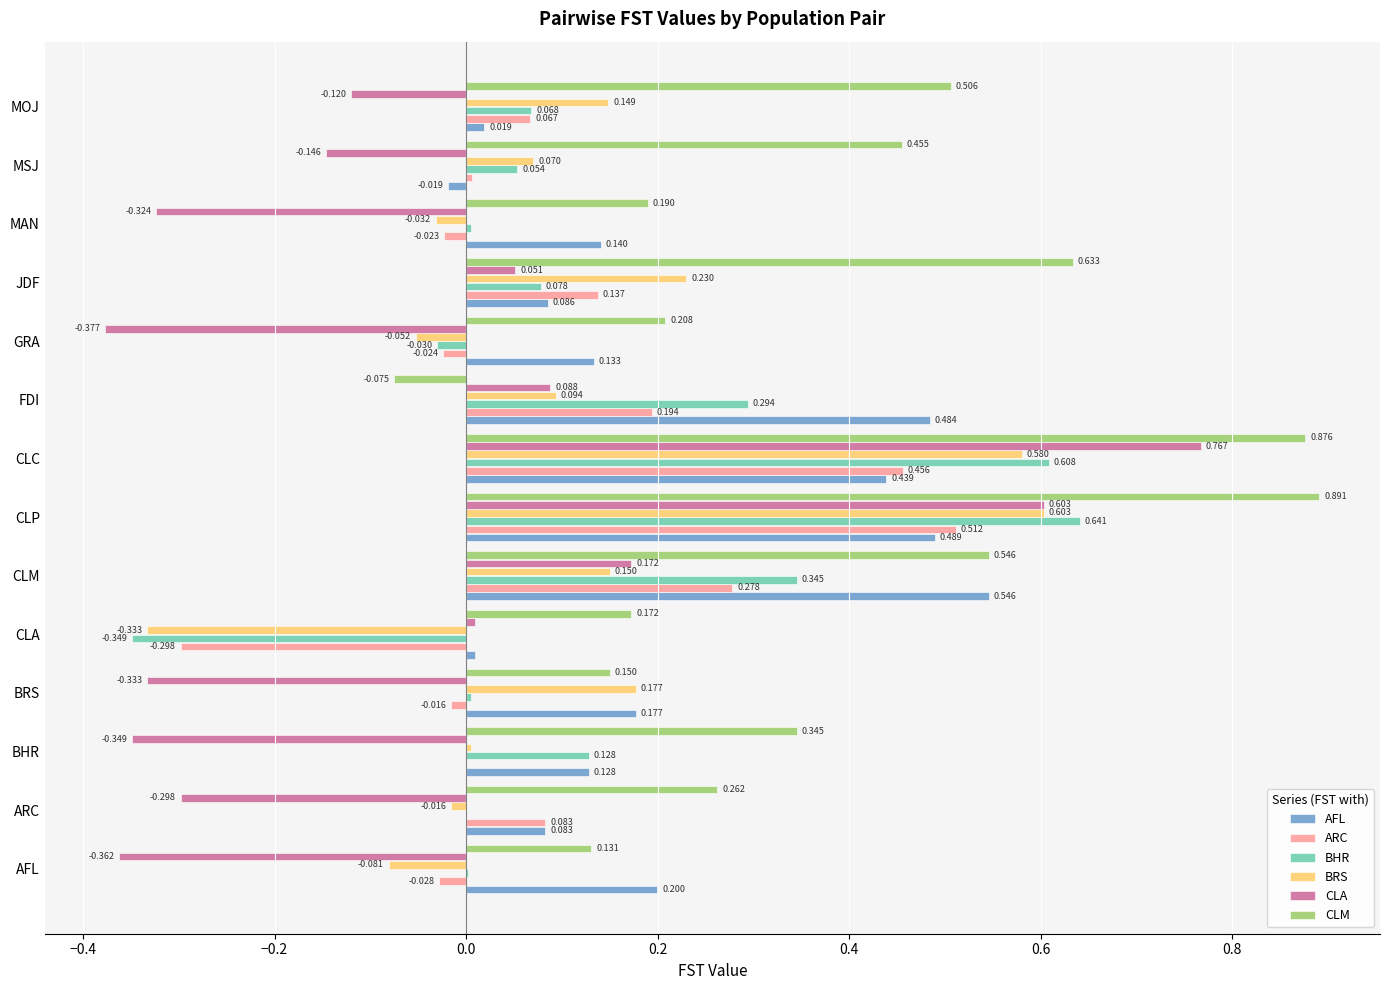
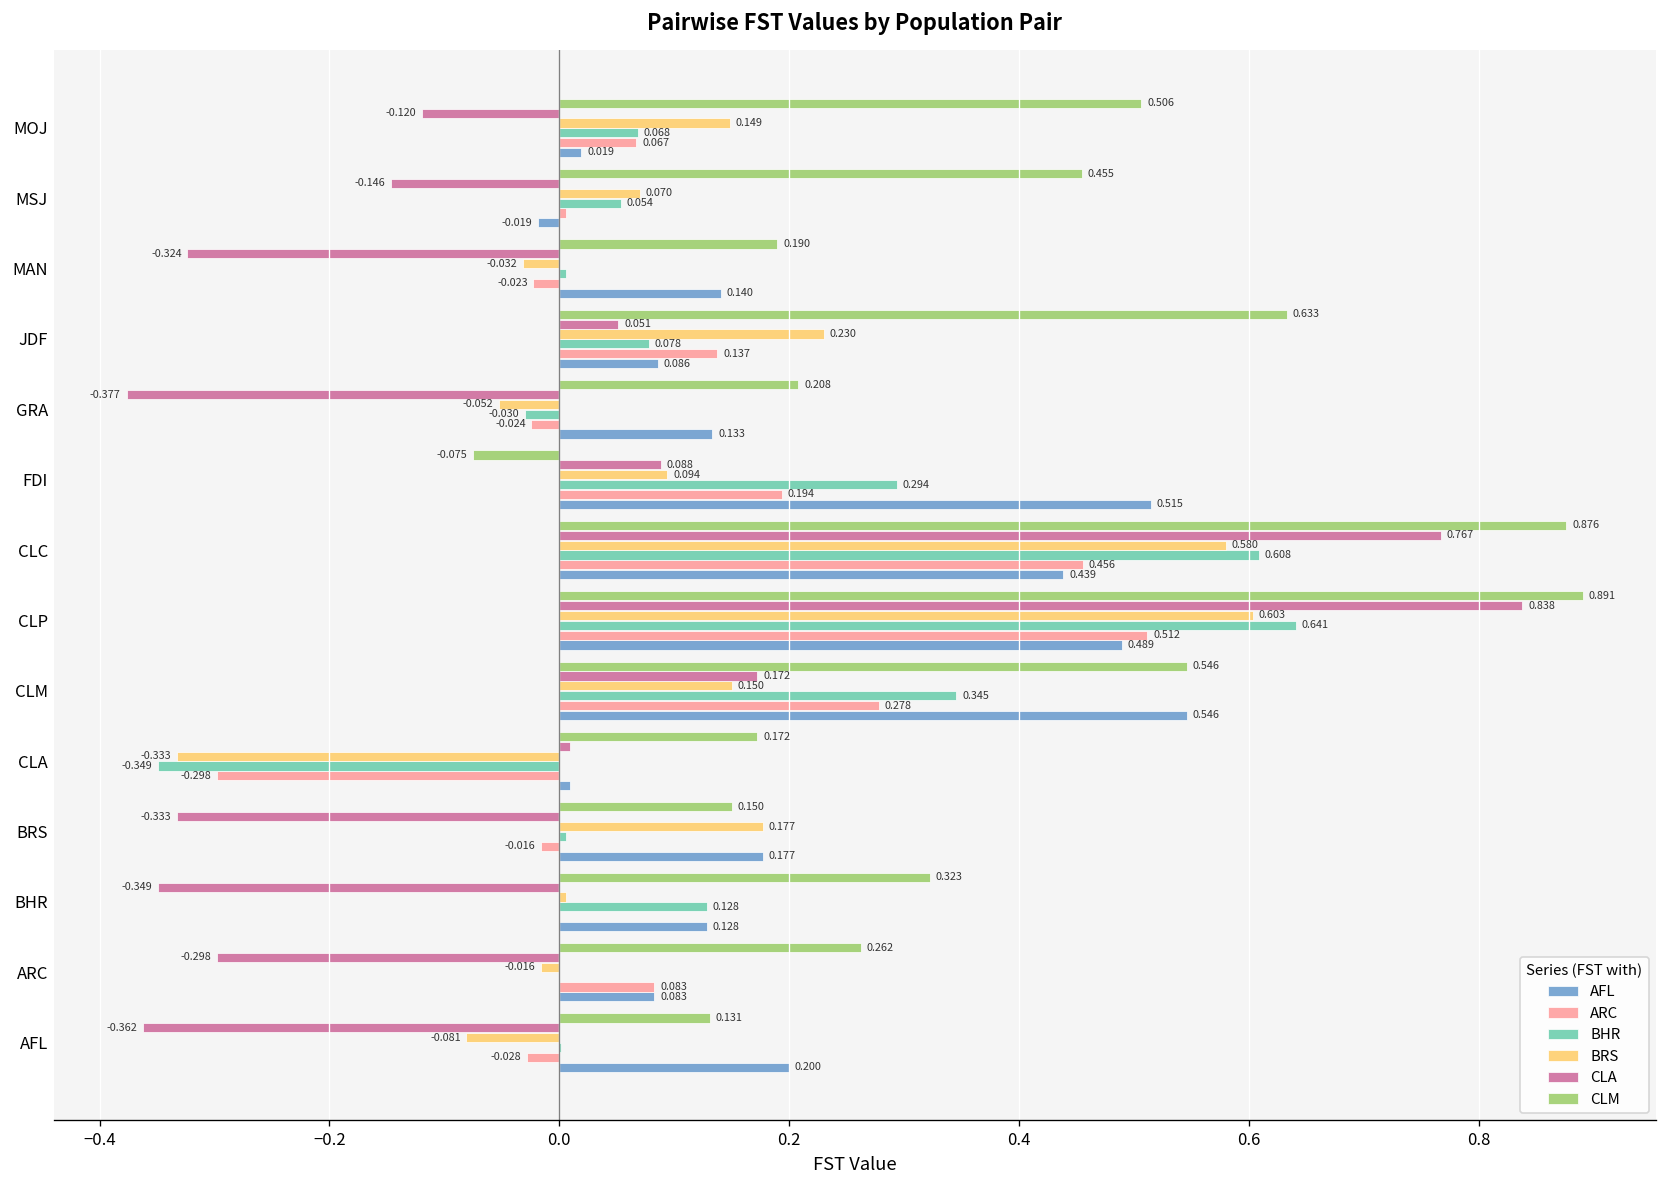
AFL, FDI: 0.484 -> 0.515
CLA, CLP: 0.603 -> 0.838
CLM, BHR: 0.345 -> 0.323
